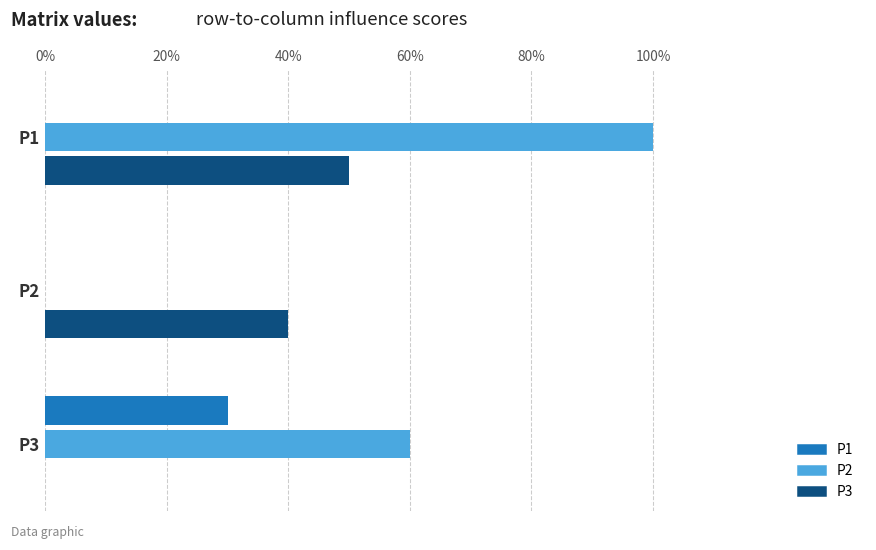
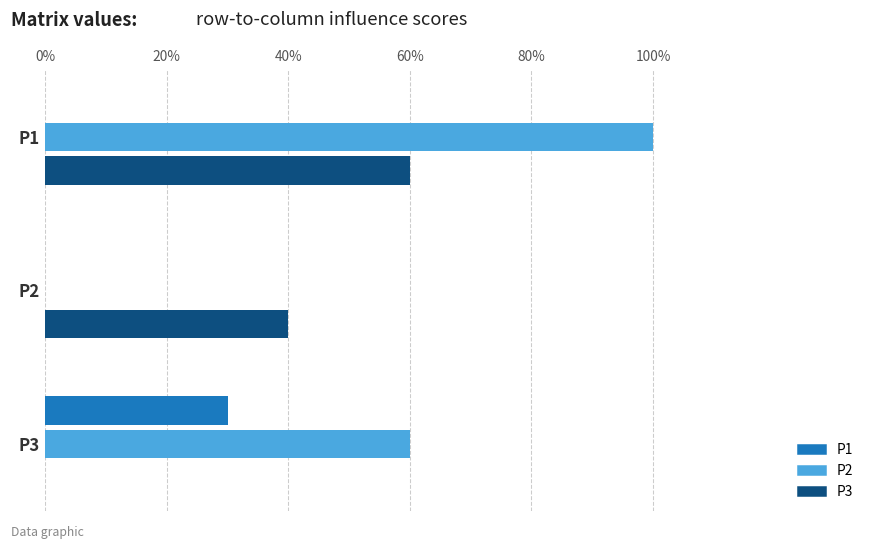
P3, P1: 50% -> 60%
